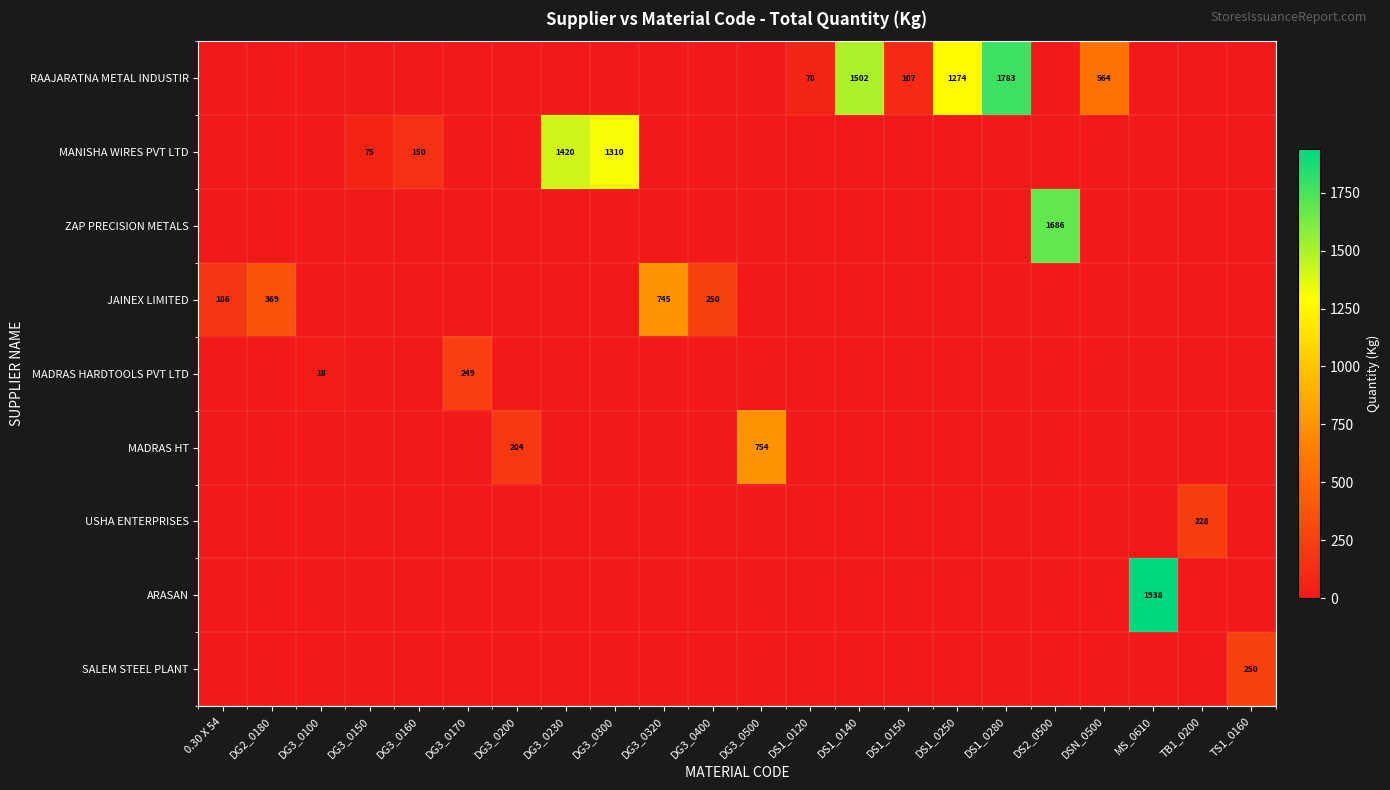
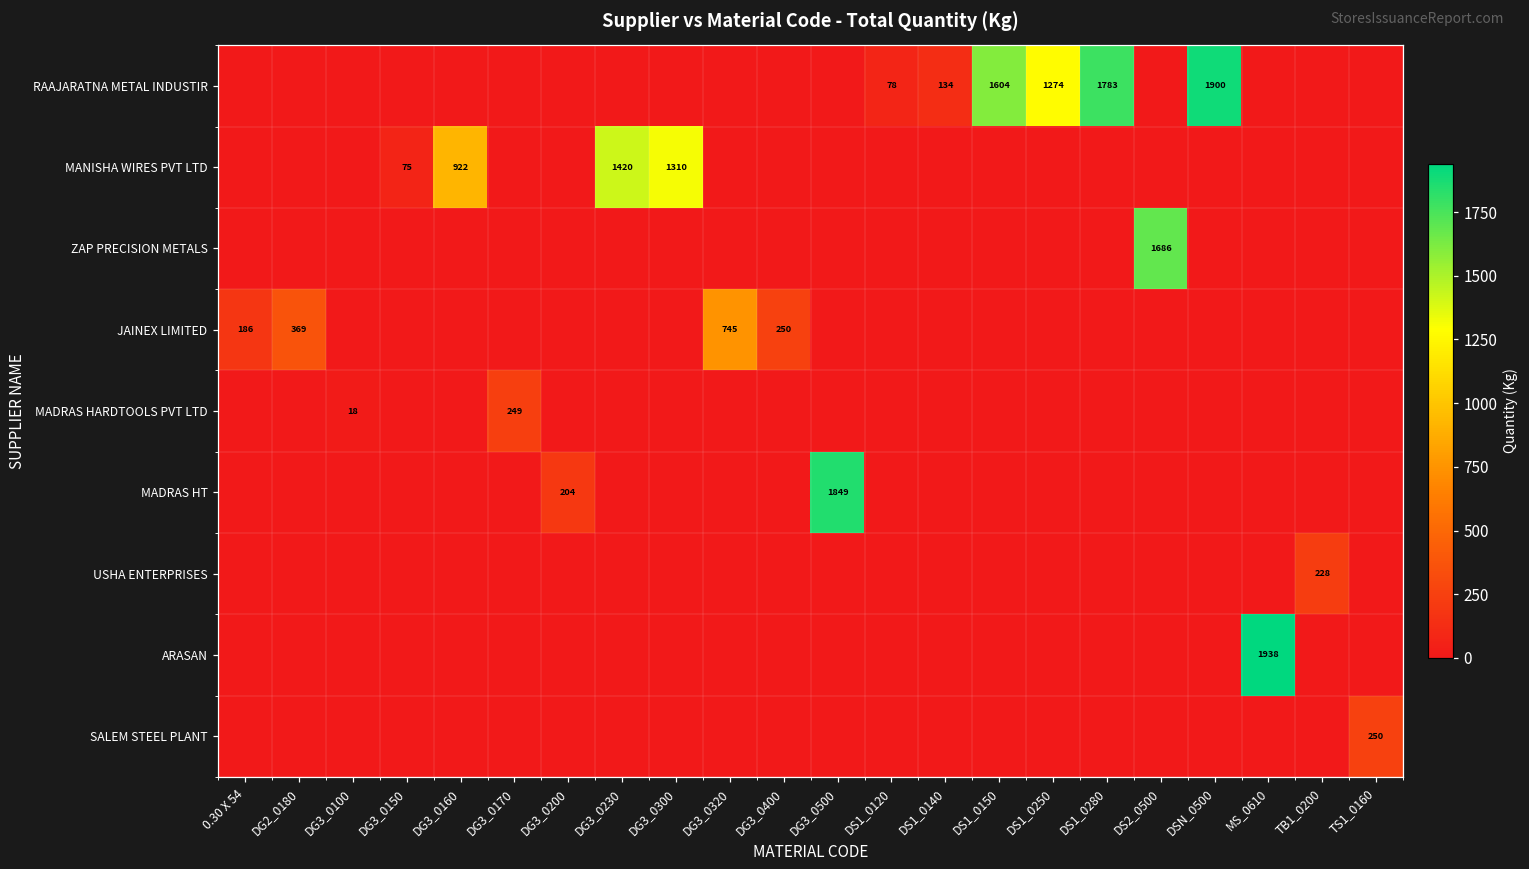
RAAJARATNA METAL INDUSTIR, DS1_0140: 1502 -> 134
RAAJARATNA METAL INDUSTIR, DS1_0150: 107 -> 1604
RAAJARATNA METAL INDUSTIR, DSN_0500: 564 -> 1900
MANISHA WIRES PVT LTD, DG3_0160: 150 -> 922
MADRAS HT, DG3_0500: 754 -> 1849
